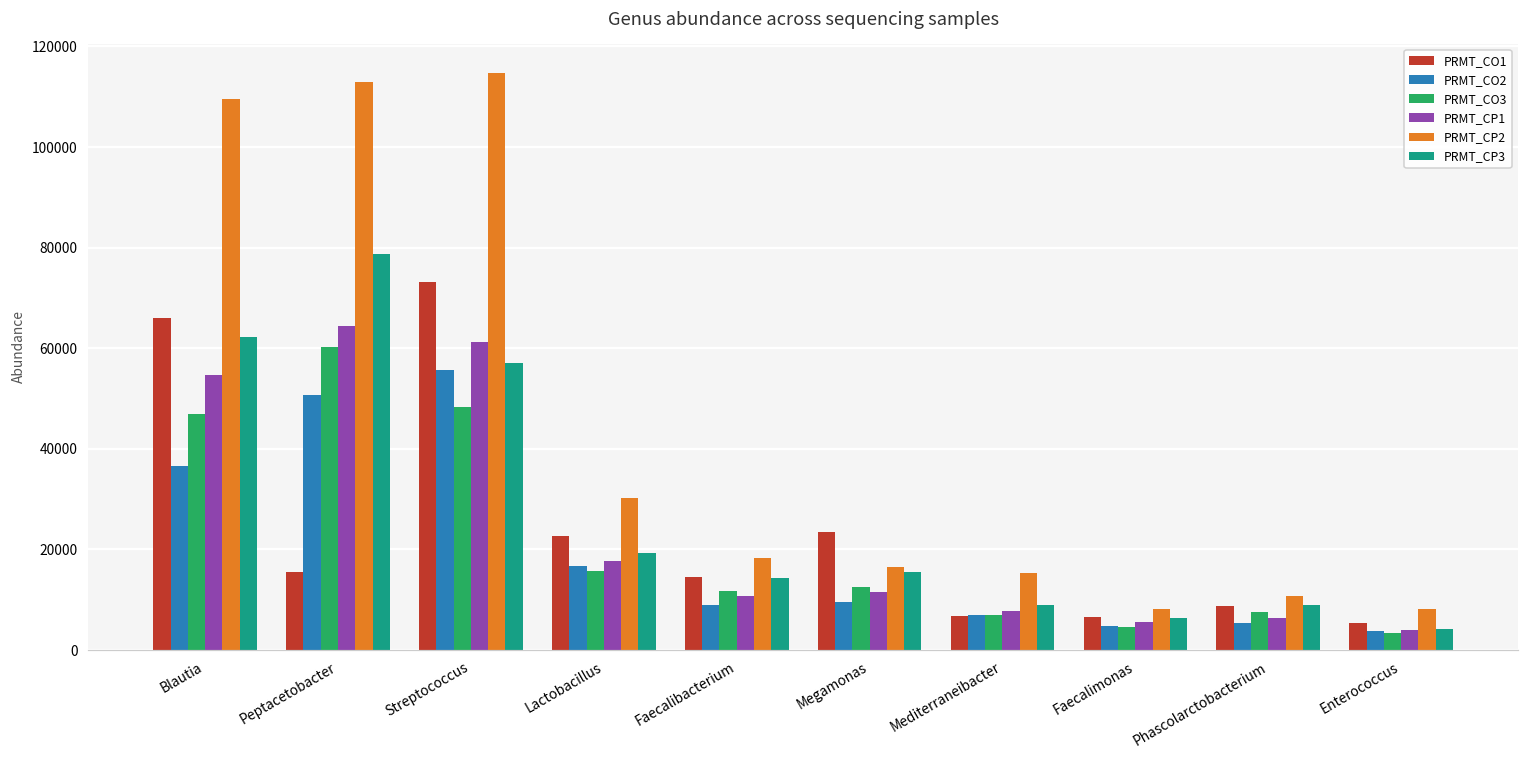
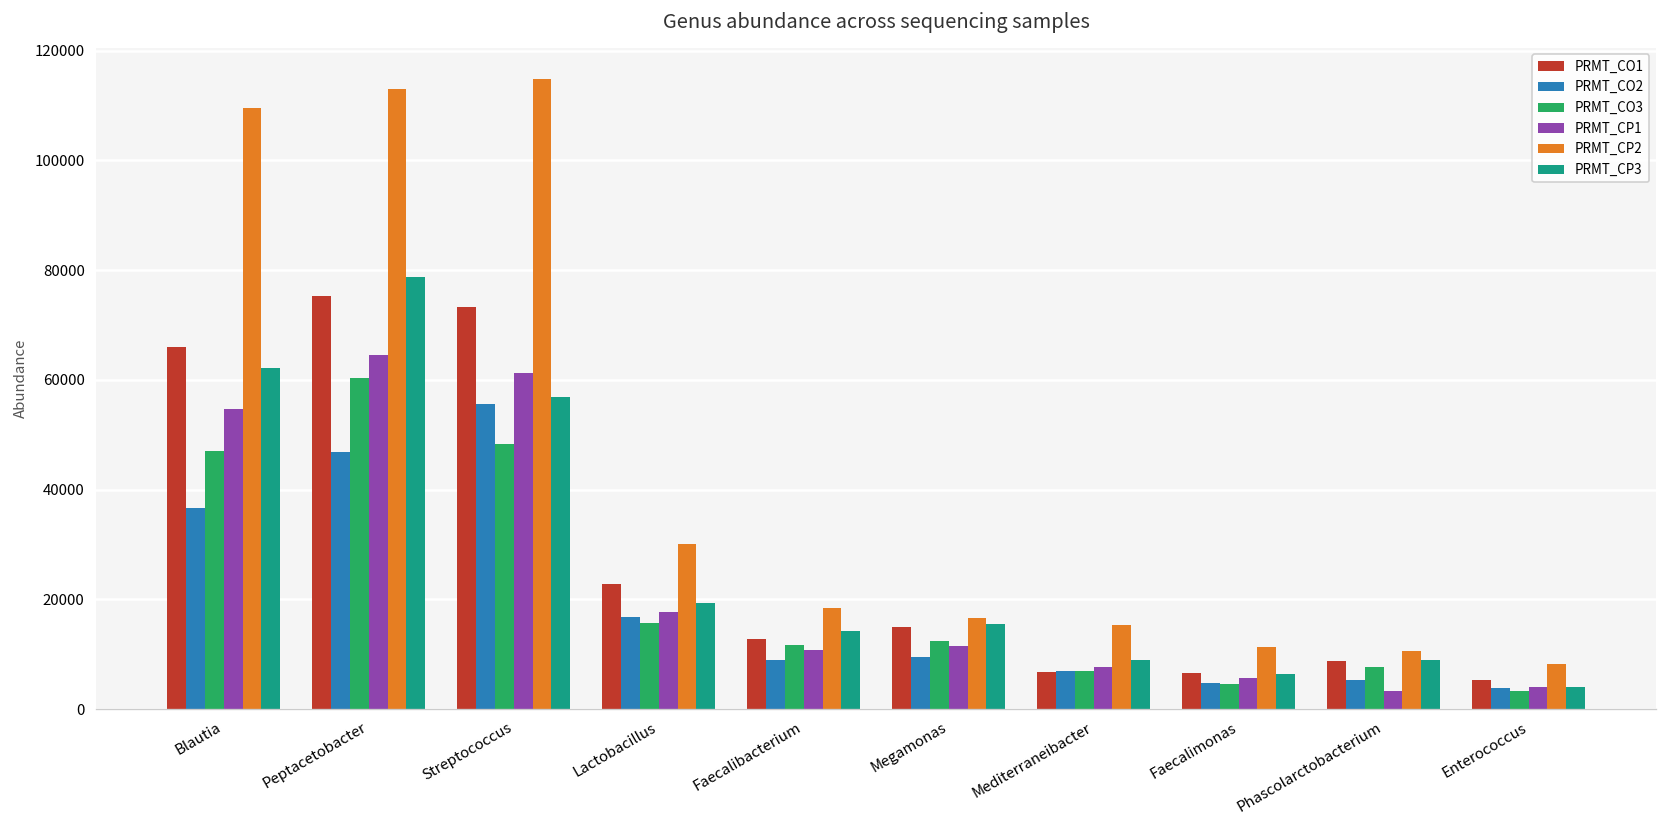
PRMT_CO1, Peptacetobacter: 15000 -> 75000
PRMT_CO2, Peptacetobacter: 51000 -> 47000
PRMT_CO1, Faecalibacterium: 15000 -> 13000
PRMT_CO1, Megamonas: 23000 -> 15000
PRMT_CP2, Faecalimonas: 8000 -> 11000
PRMT_CP1, Phascolarctobacterium: 6000 -> 3000
